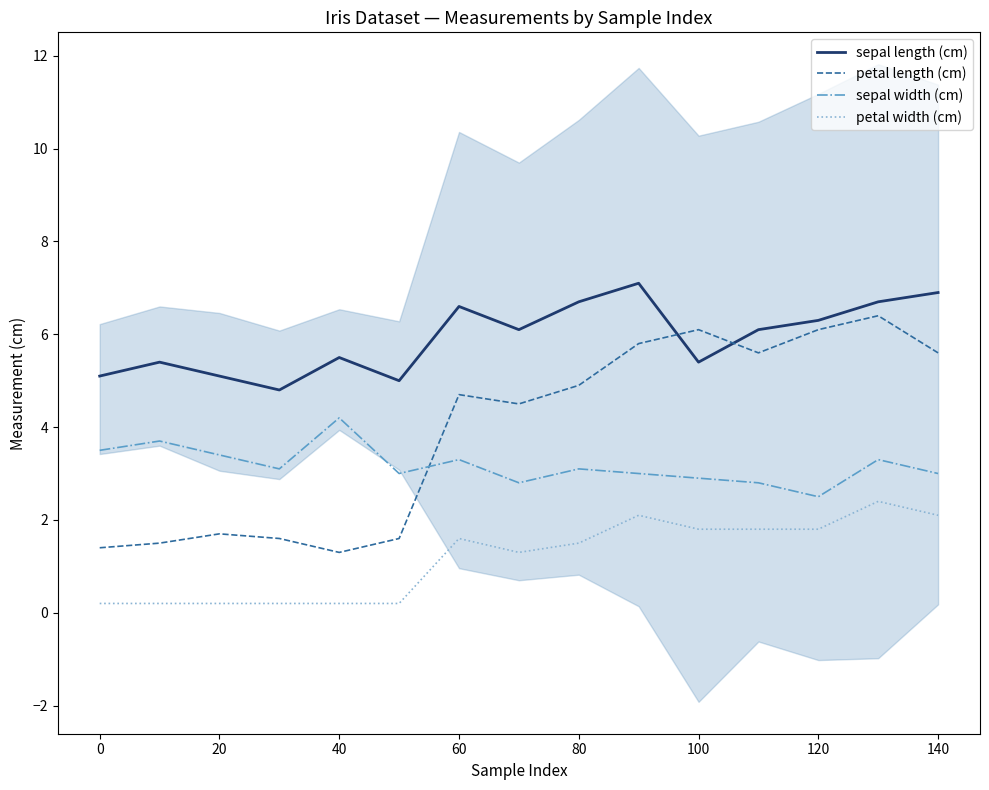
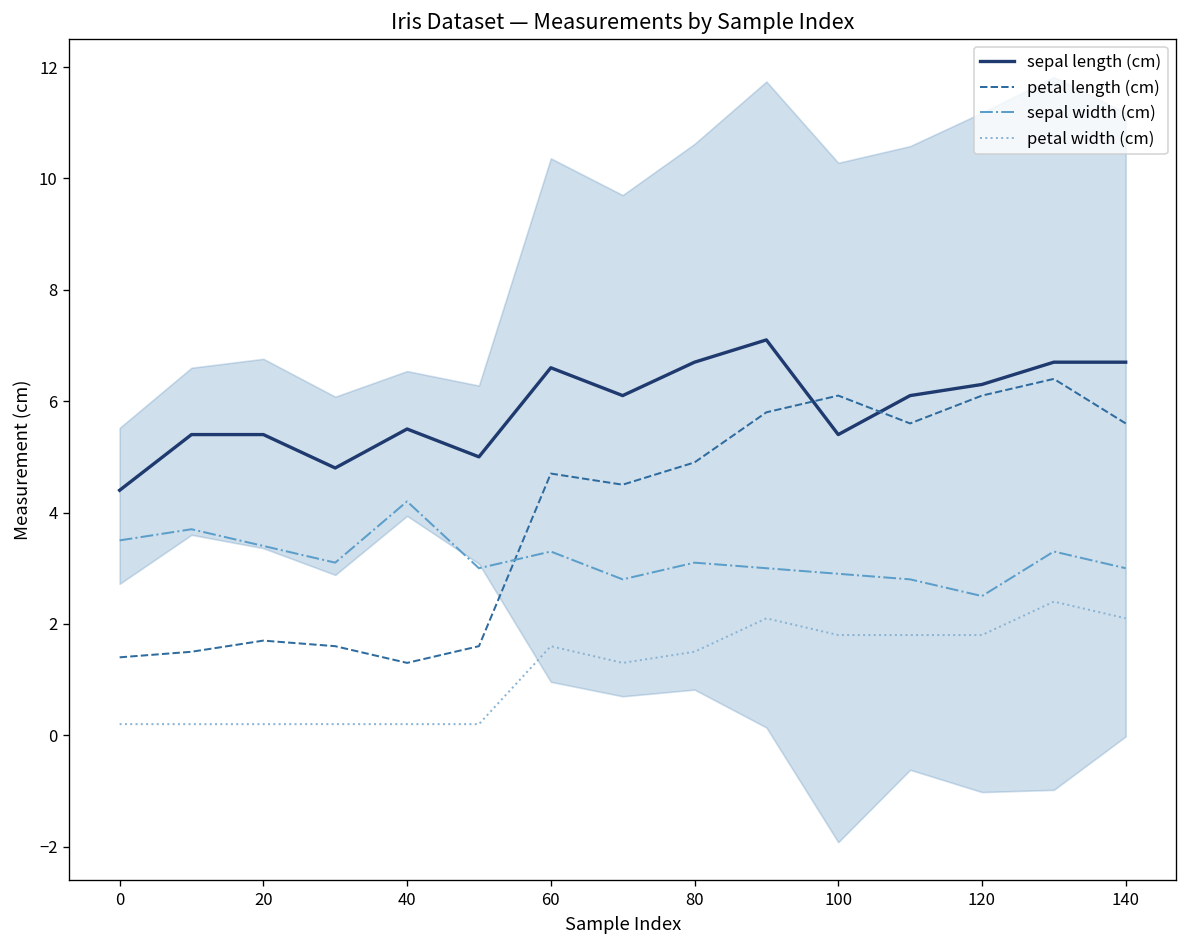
sepal length (cm), 0: 5.1 -> 4.4
sepal length (cm), 20: 5.1 -> 5.4
sepal length (cm), 140: 6.9 -> 6.7
